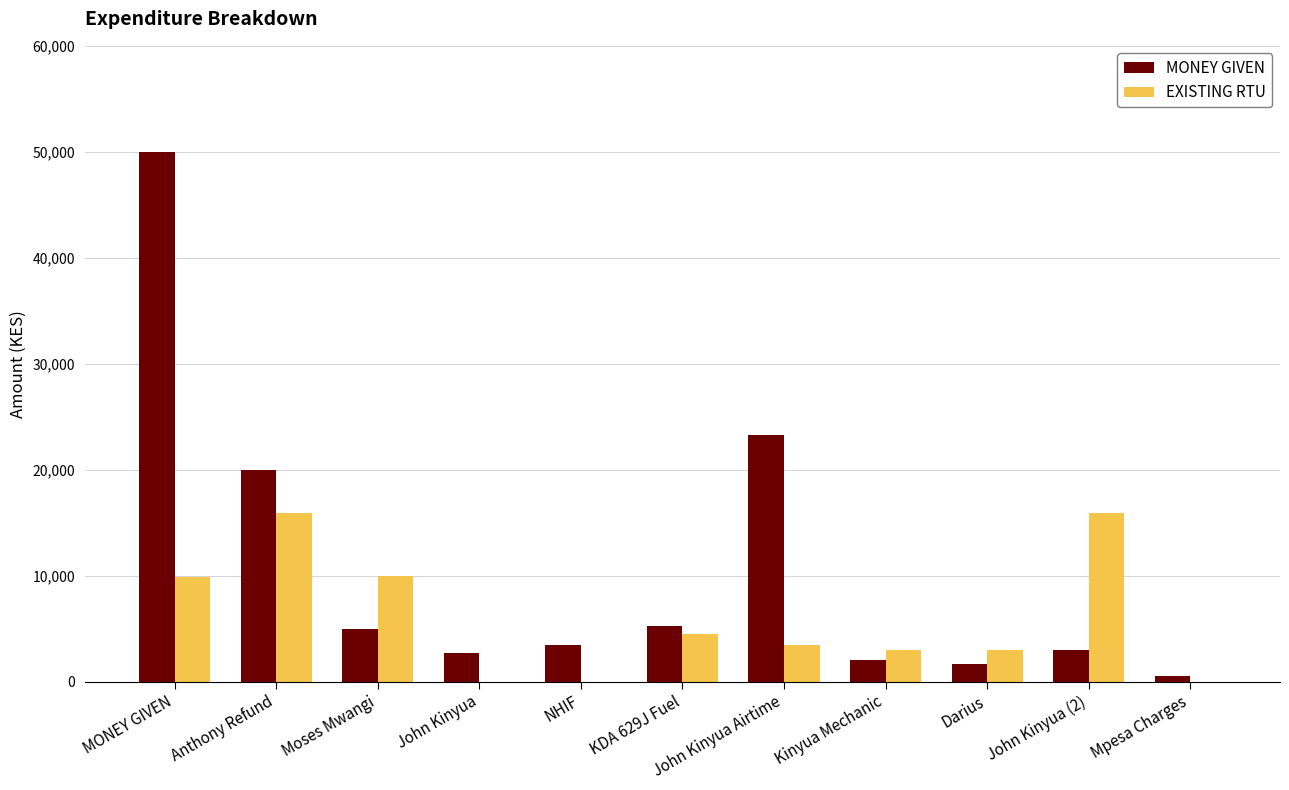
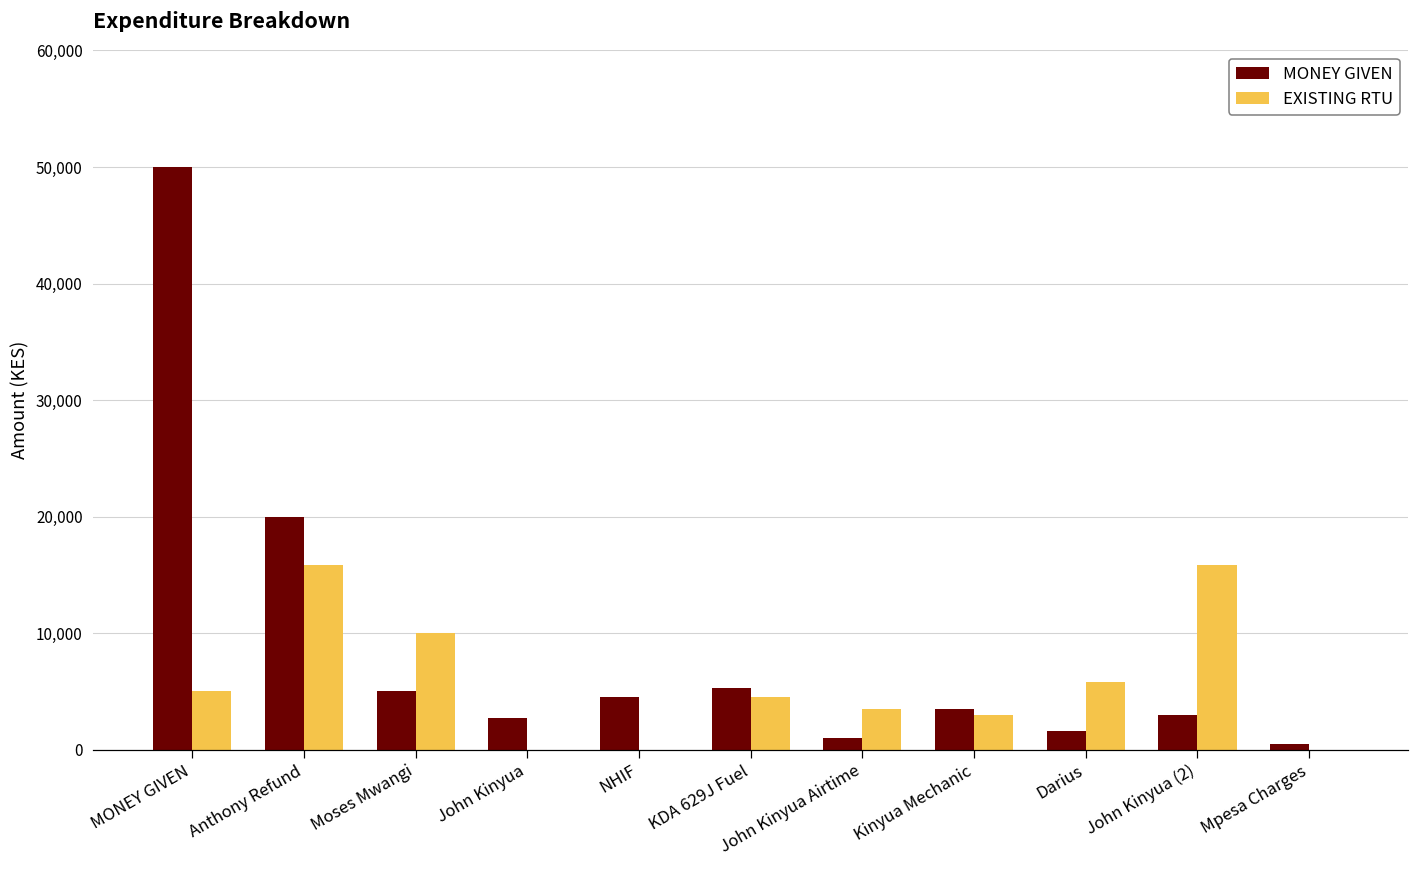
EXISTING RTU, MONEY GIVEN: 9,900 -> 5,000
MONEY GIVEN, NHIF: 3,500 -> 4,500
MONEY GIVEN, John Kinyua Airtime: 23,300 -> 1,000
MONEY GIVEN, Kinyua Mechanic: 2,100 -> 3,500
EXISTING RTU, Darius: 3,000 -> 5,800
